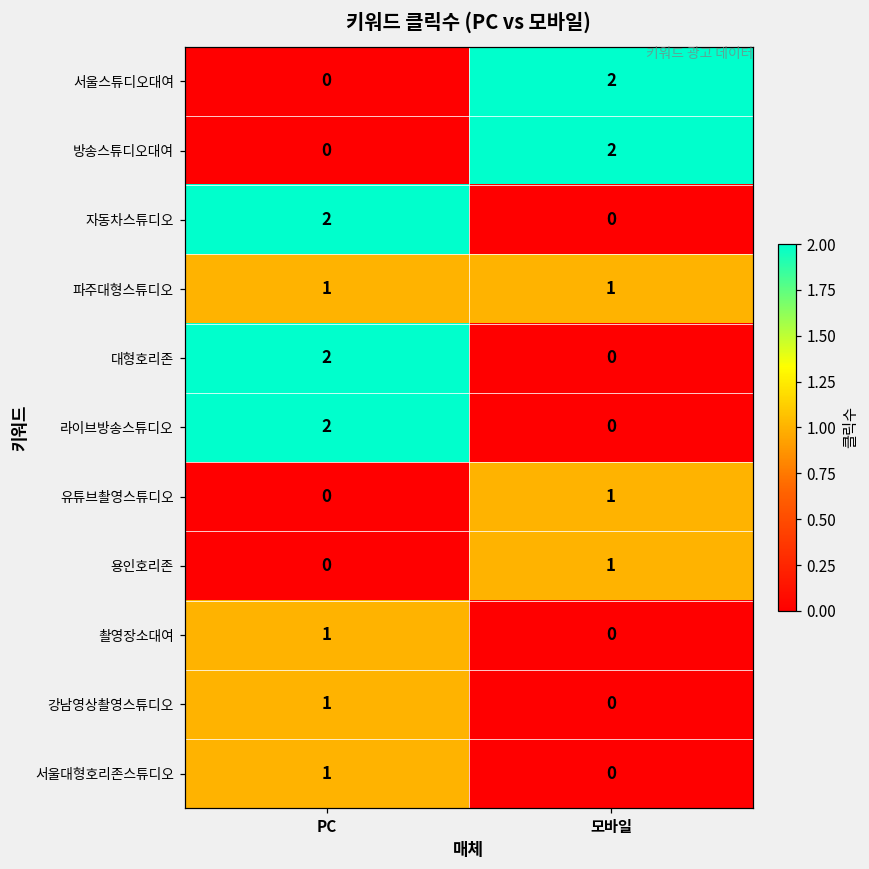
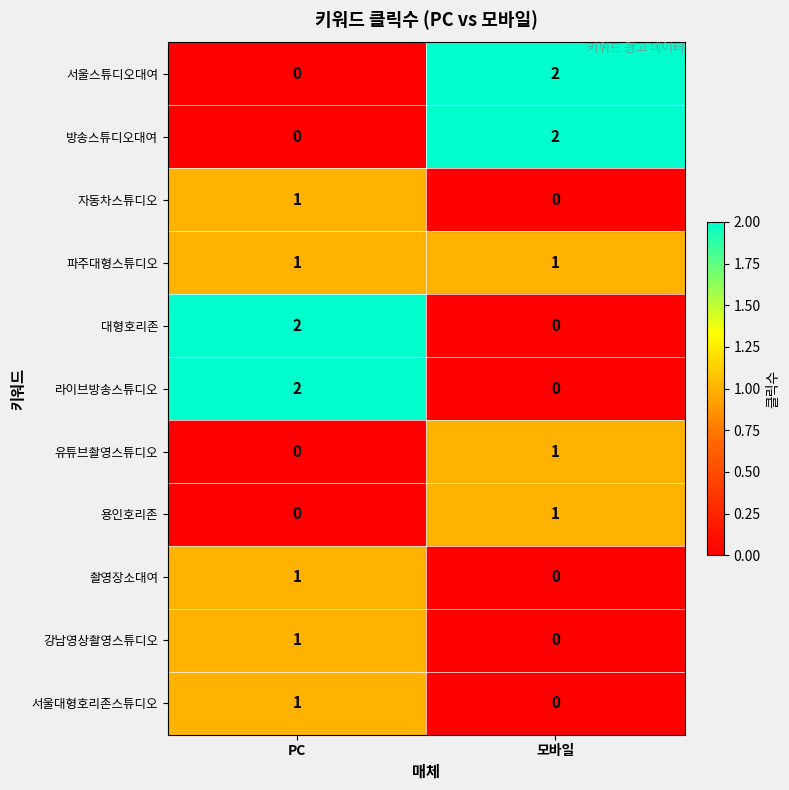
자동차스튜디오, PC: 2 -> 1
